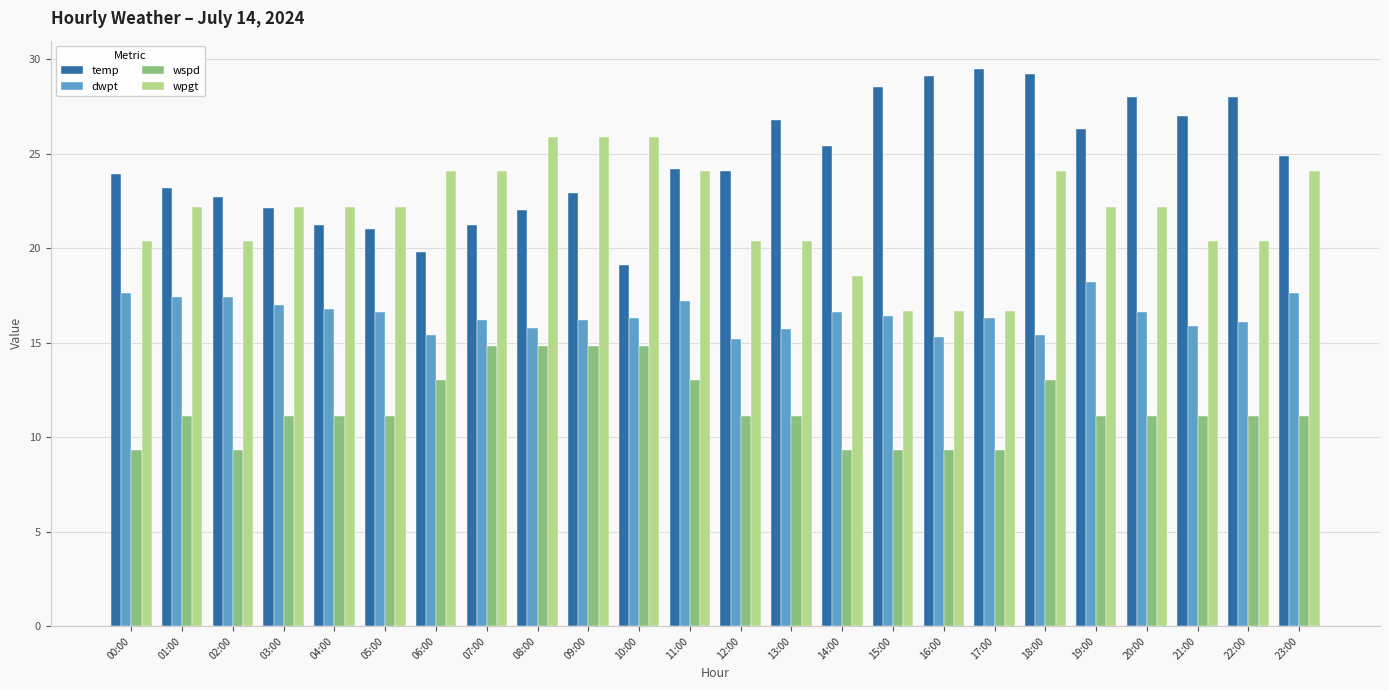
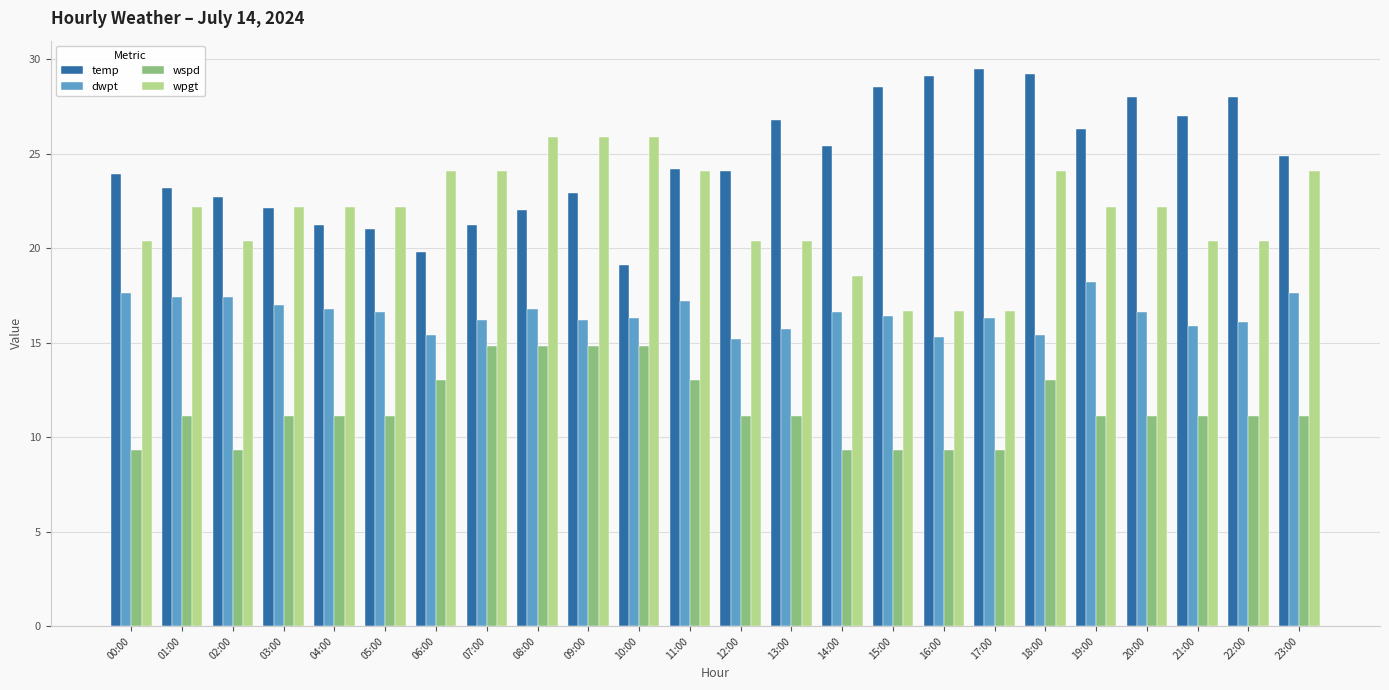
dwpt, 08:00: 15.8 -> 16.8
